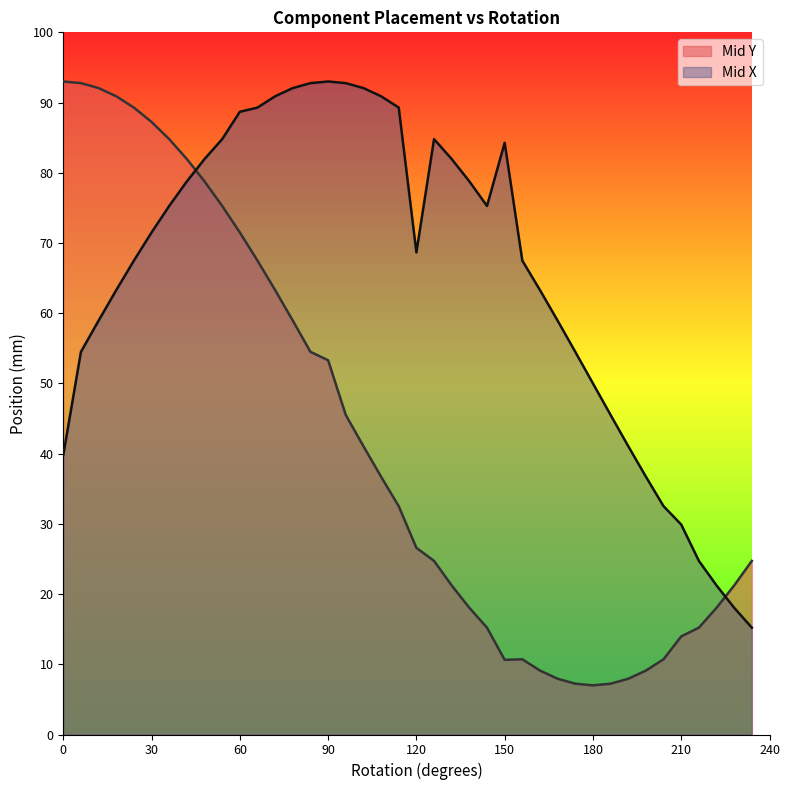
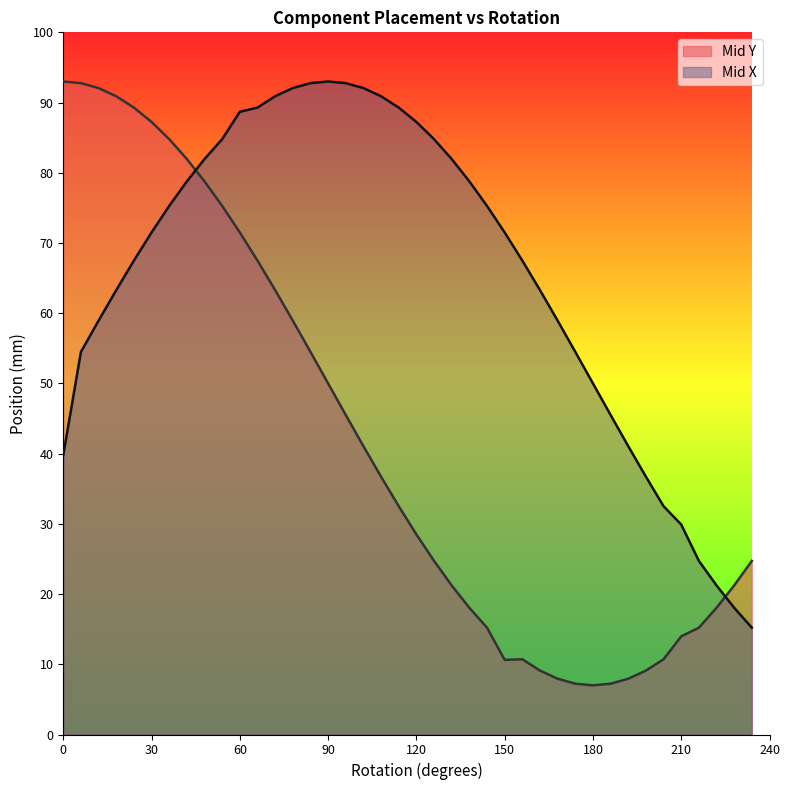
Mid Y, 90: 53 -> 50
Mid Y, 120: 27 -> 29
Mid X, 120: 69 -> 87
Mid X, 150: 84 -> 71
